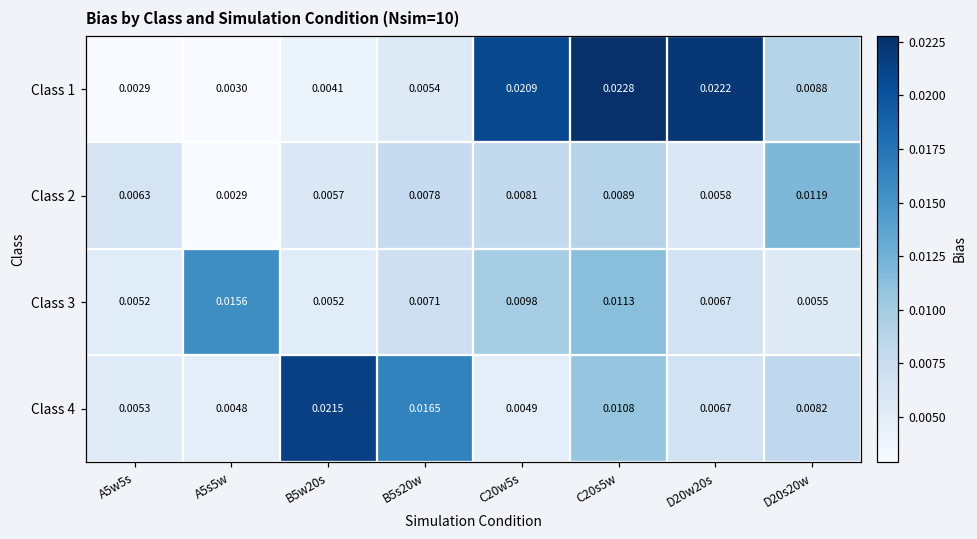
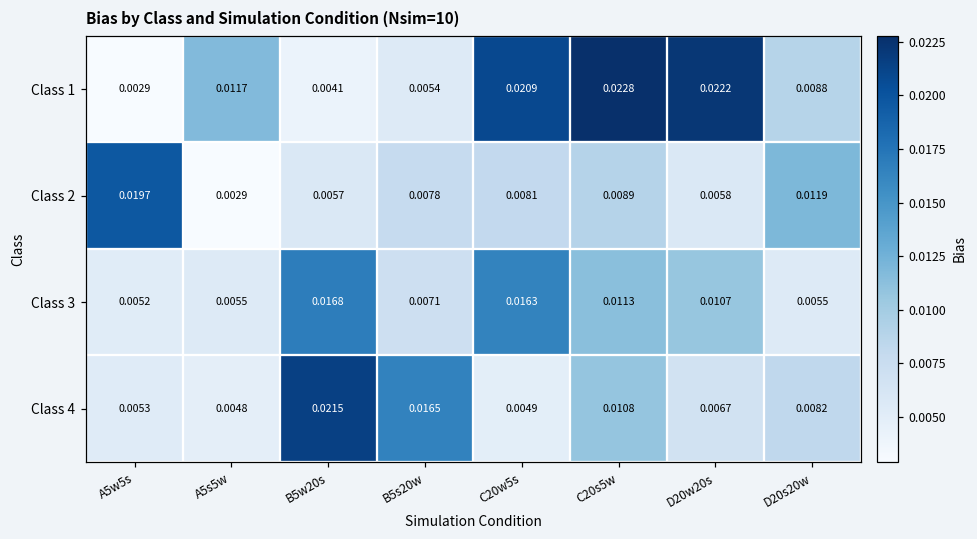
Class 1, A5s5w: 0.0030 -> 0.0117
Class 2, A5w5s: 0.0063 -> 0.0197
Class 3, A5s5w: 0.0156 -> 0.0055
Class 3, B5w20s: 0.0052 -> 0.0168
Class 3, C20w5s: 0.0098 -> 0.0163
Class 3, D20w20s: 0.0067 -> 0.0107
